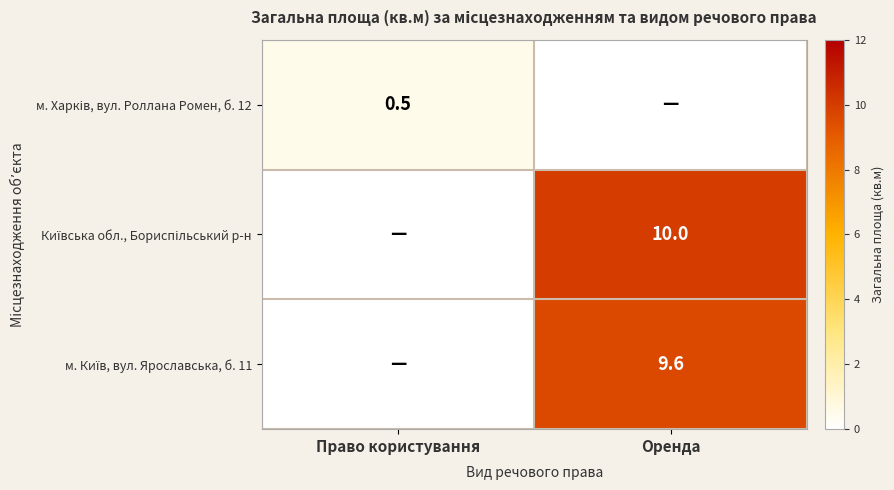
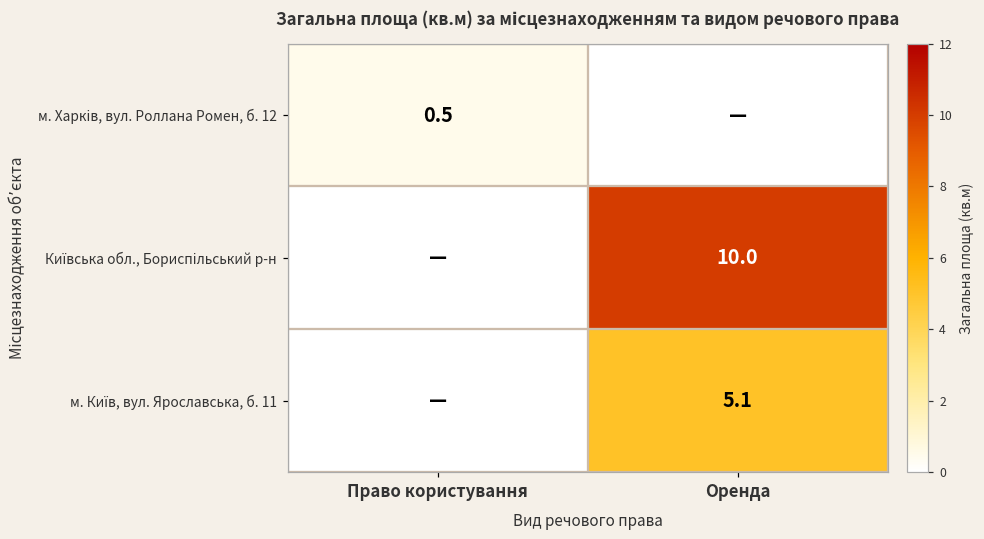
м. Київ, вул. Ярославська, б. 11, Оренда: 9.6 -> 5.1
